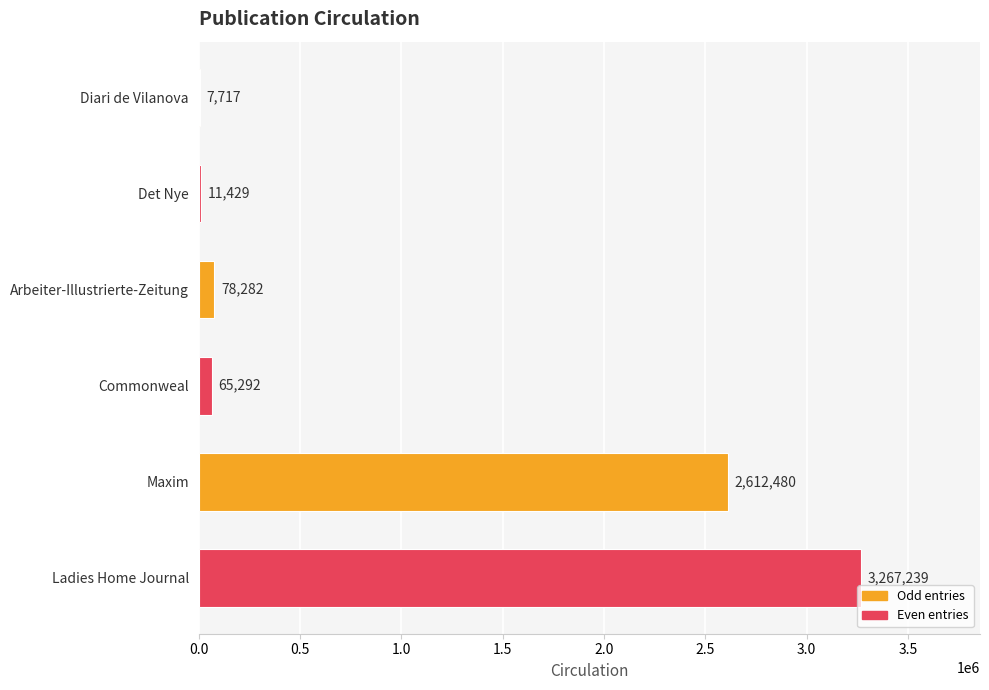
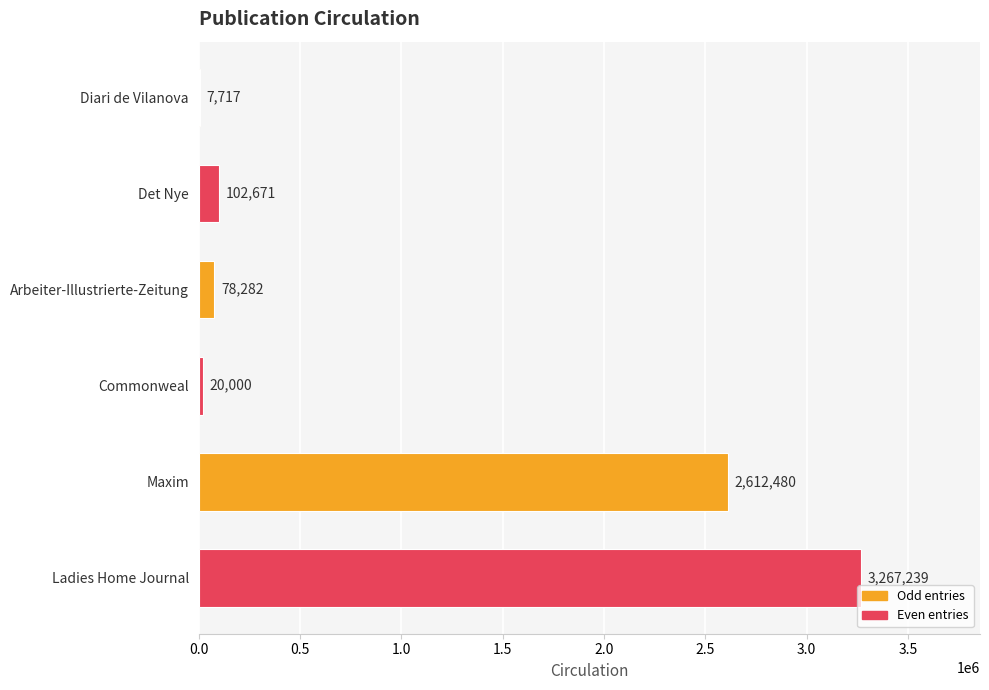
Det Nye: 11,429 -> 102,671
Commonweal: 65,292 -> 20,000
